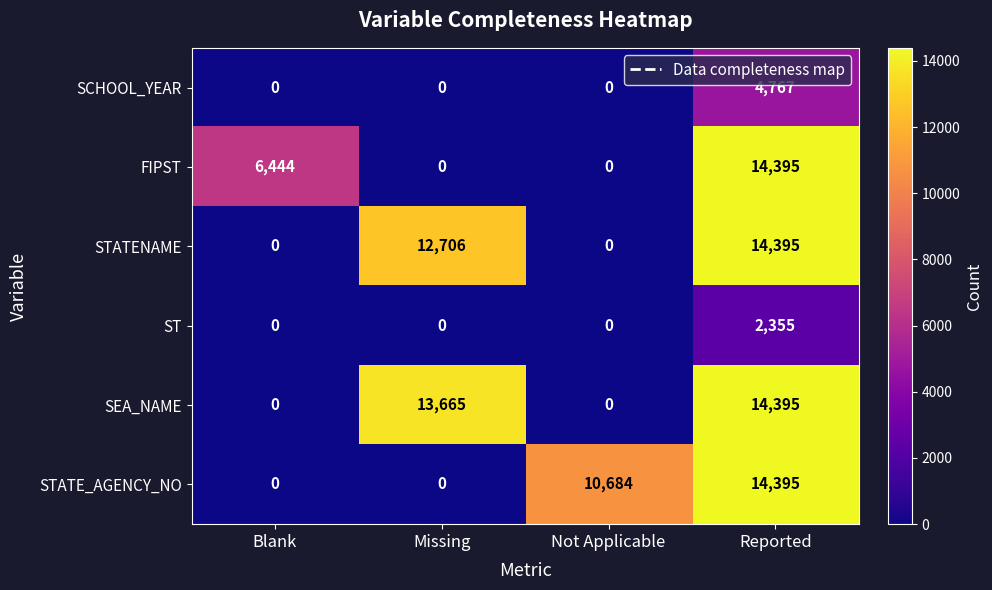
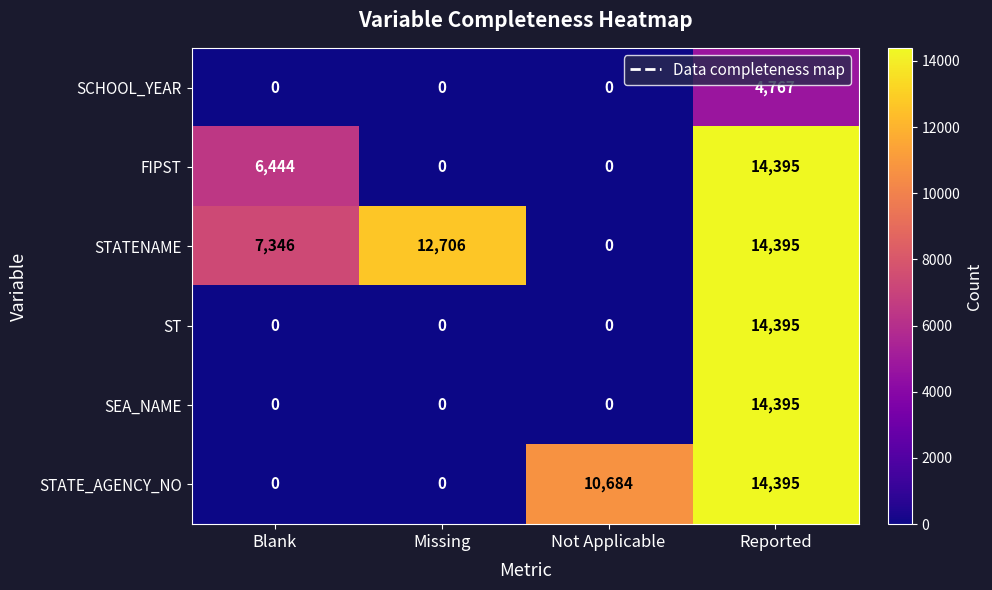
STATENAME, Blank: 0 -> 7,346
ST, Reported: 2,355 -> 14,395
SEA_NAME, Missing: 13,665 -> 0
